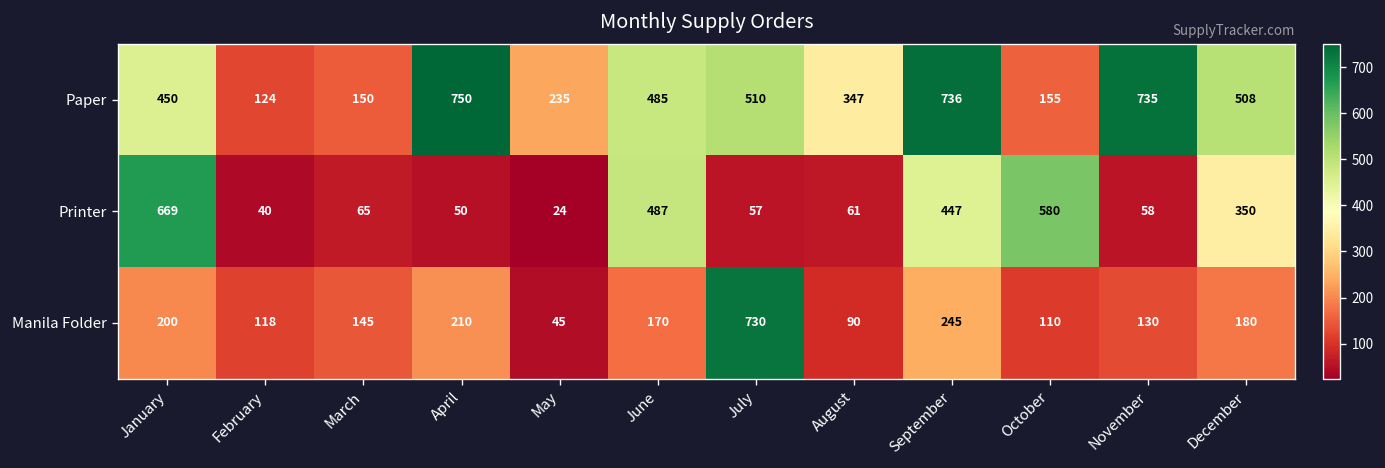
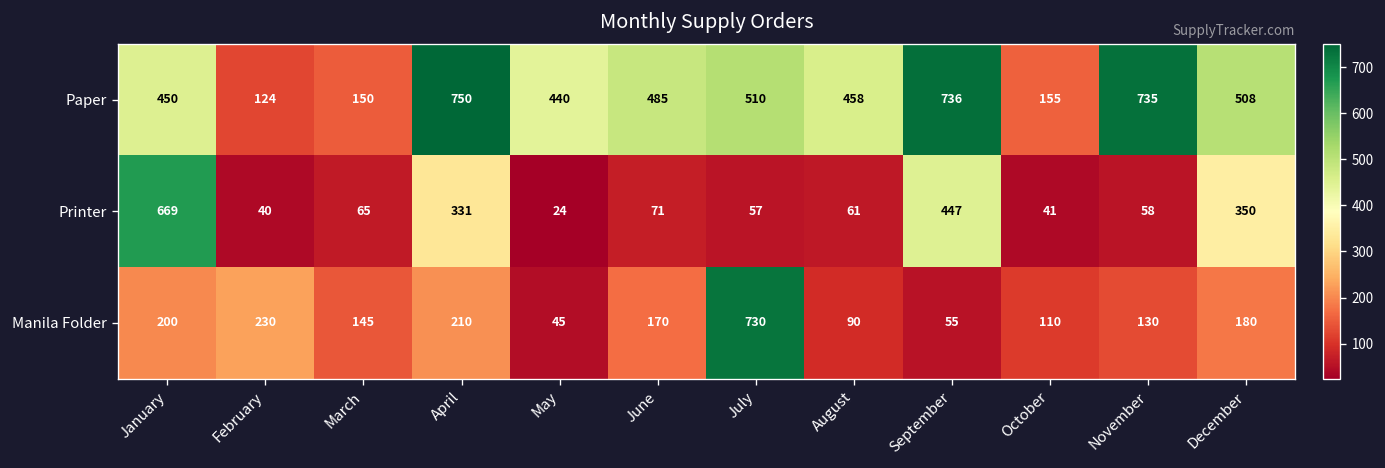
Paper, May: 235 -> 440
Paper, August: 347 -> 458
Printer, April: 50 -> 331
Printer, June: 487 -> 71
Printer, October: 580 -> 41
Manila Folder, February: 118 -> 230
Manila Folder, September: 245 -> 55
